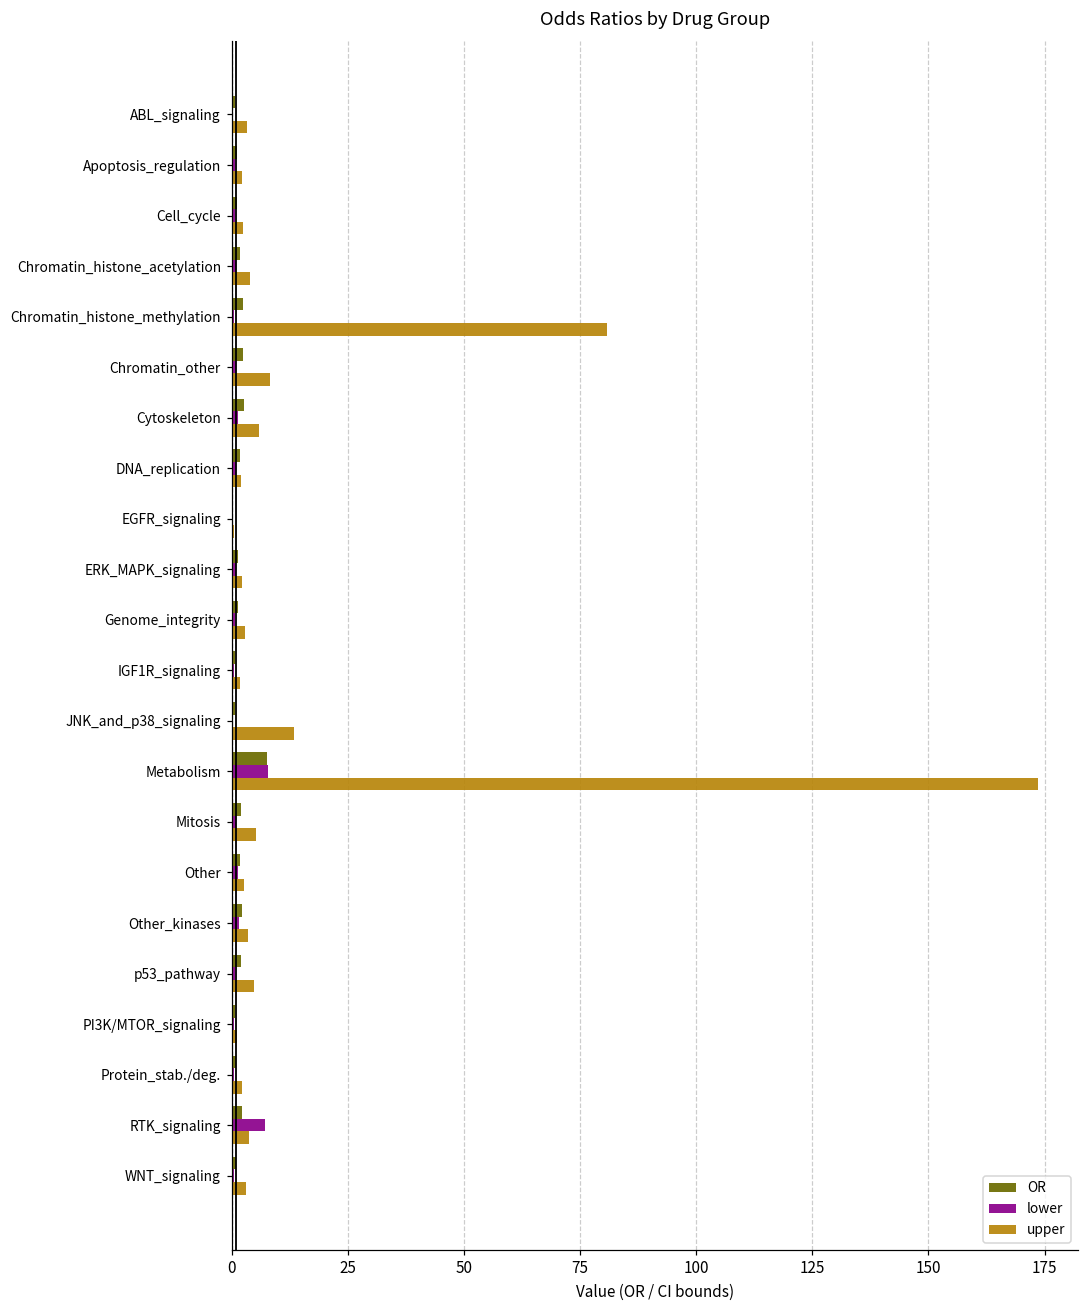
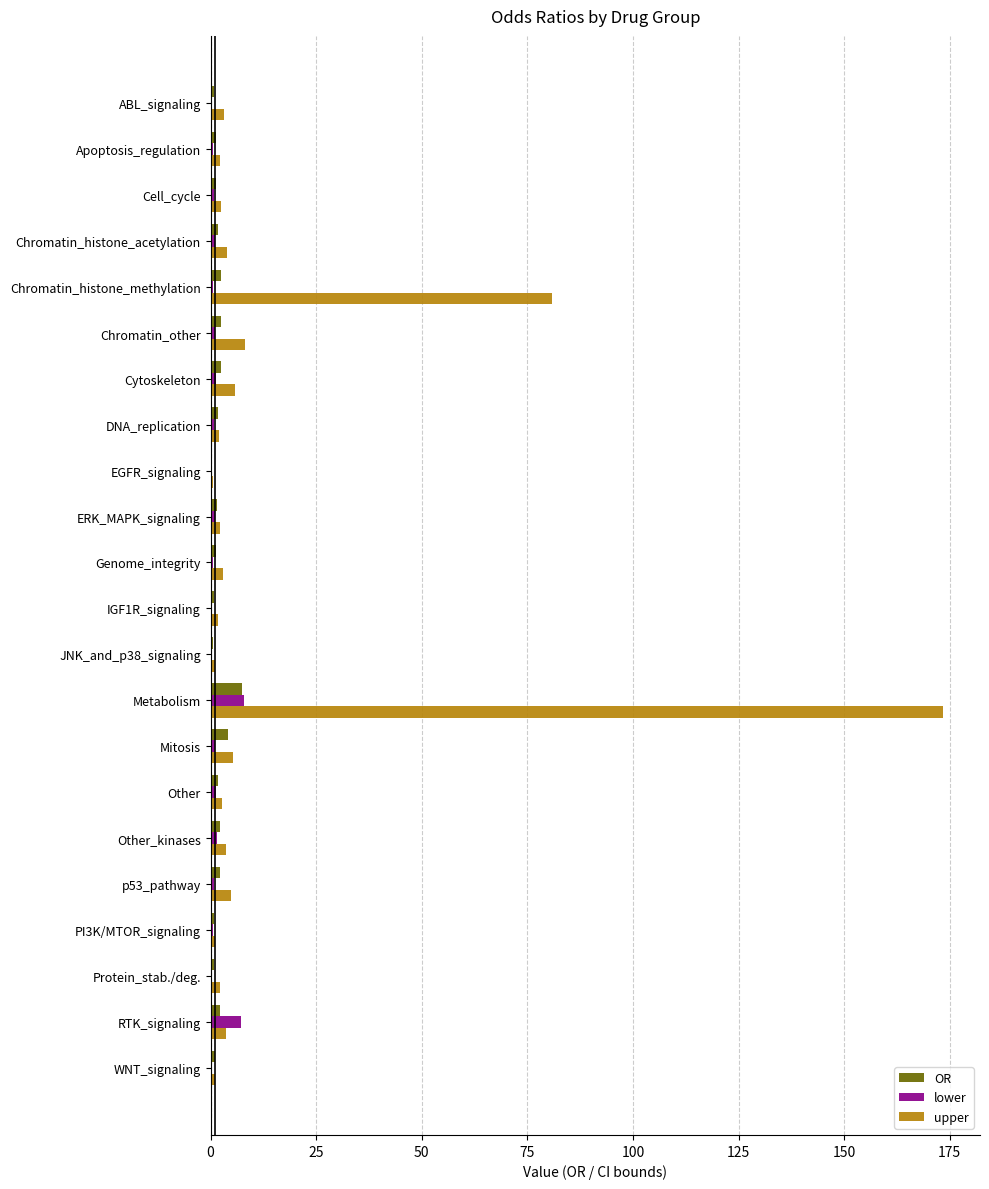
upper, JNK_and_p38_signaling: 13 -> 1
OR, Mitosis: 2 -> 4
upper, WNT_signaling: 3 -> 1
